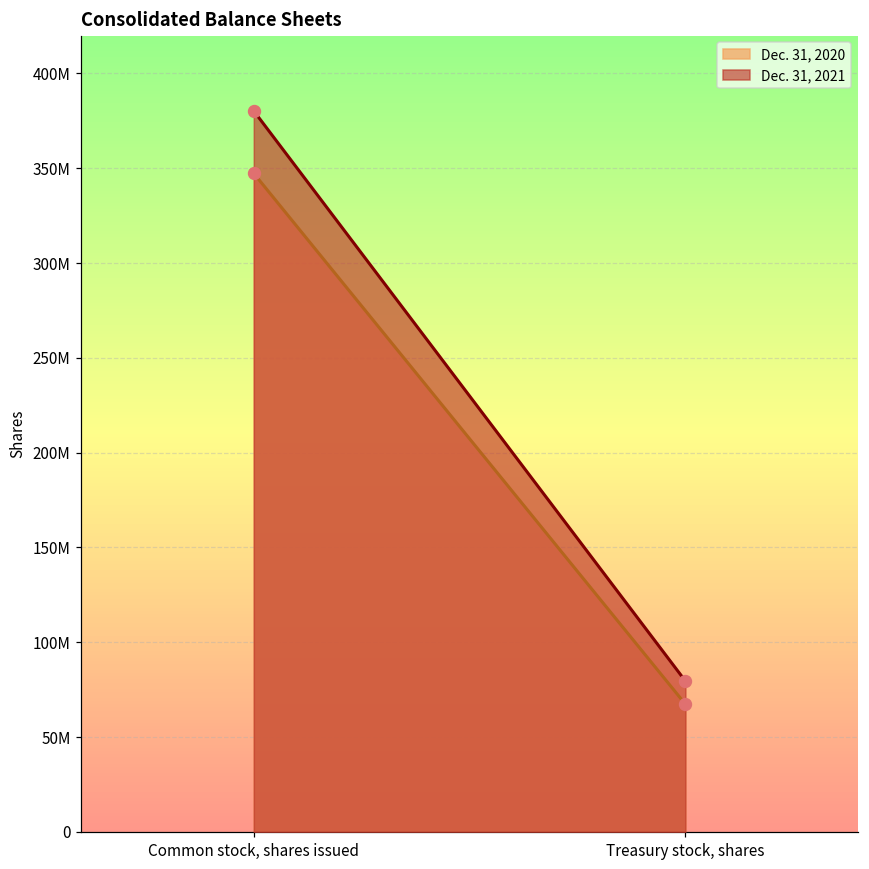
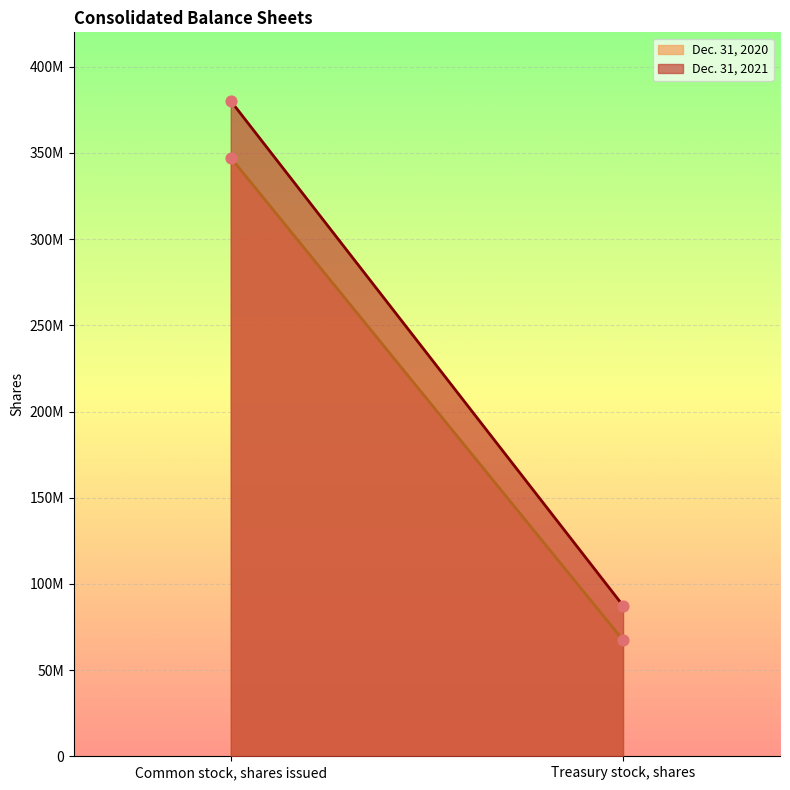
Dec. 31, 2021, Treasury stock, shares: 80000000 -> 87000000
